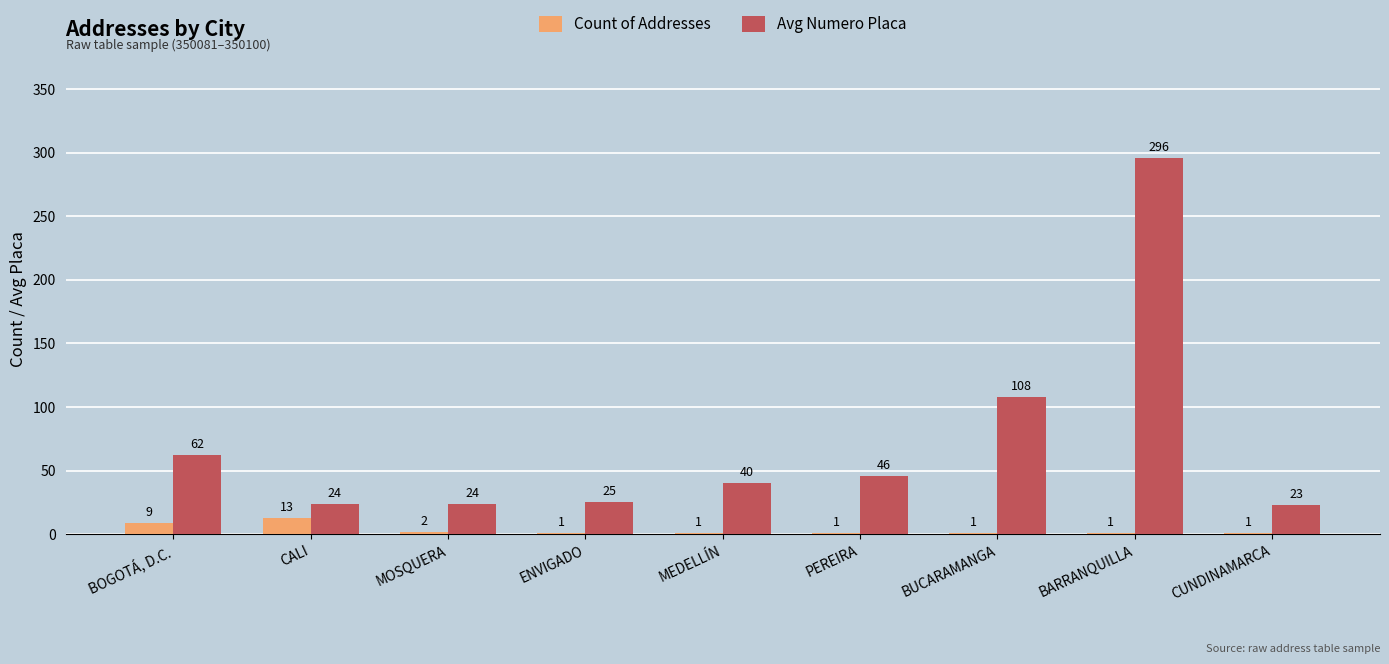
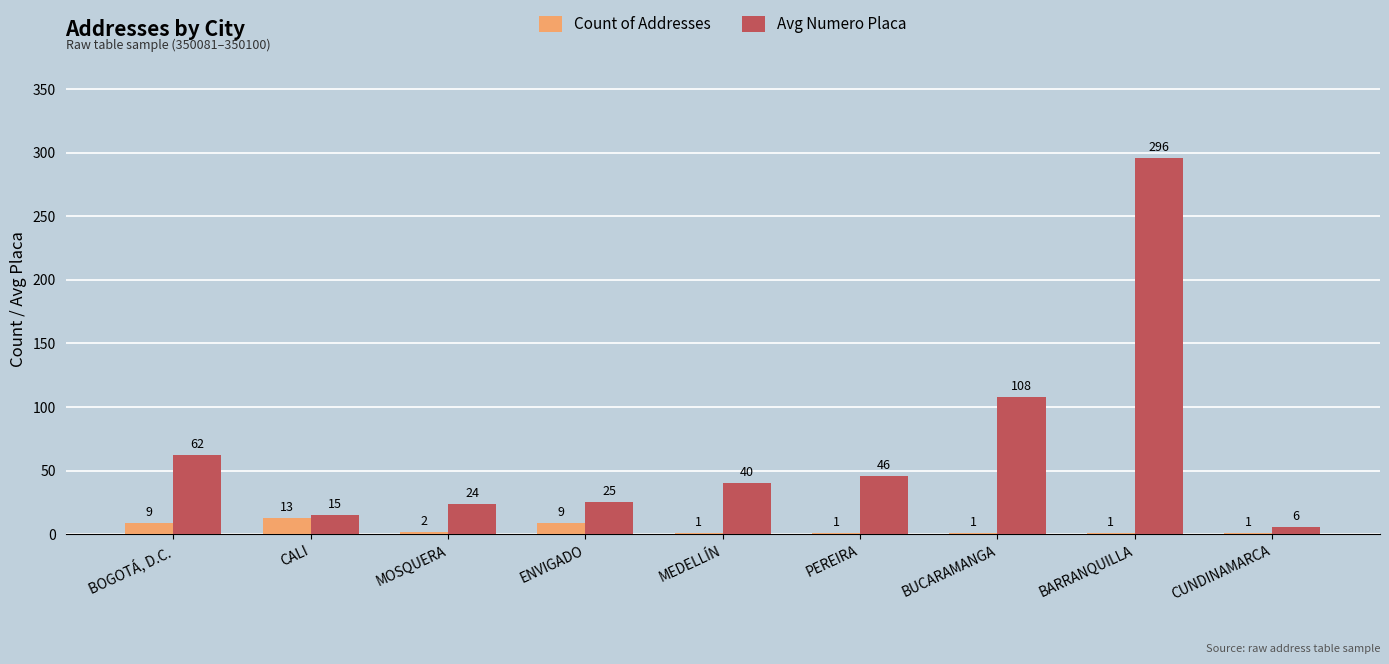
Avg Numero Placa, CALI: 24 -> 15
Count of Addresses, ENVIGADO: 1 -> 9
Avg Numero Placa, CUNDINAMARCA: 23 -> 6
